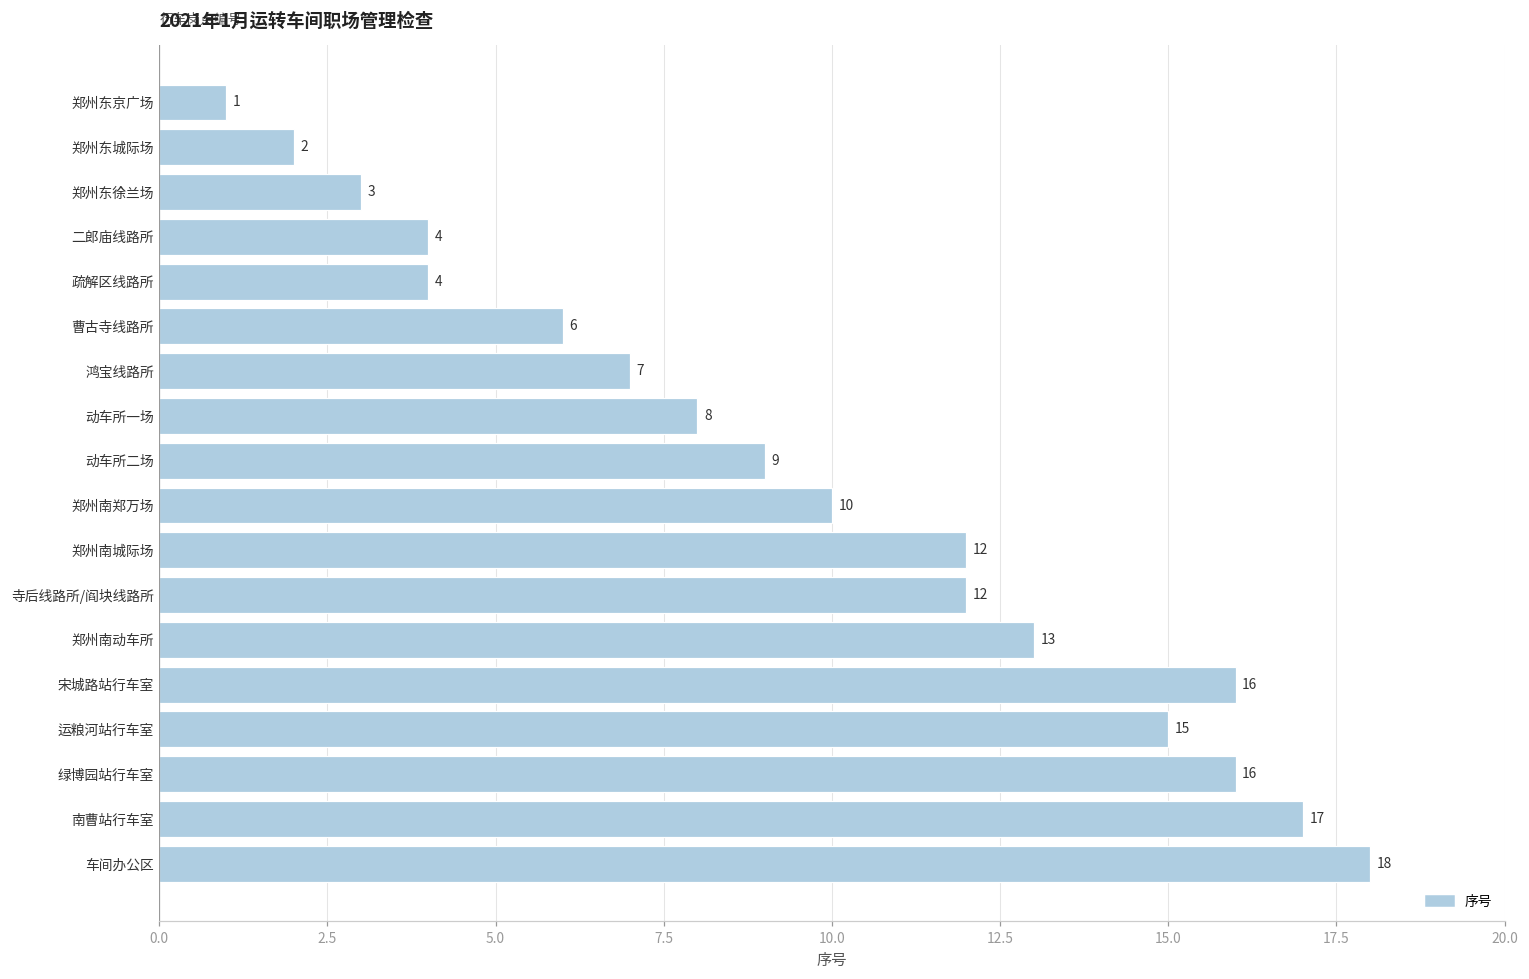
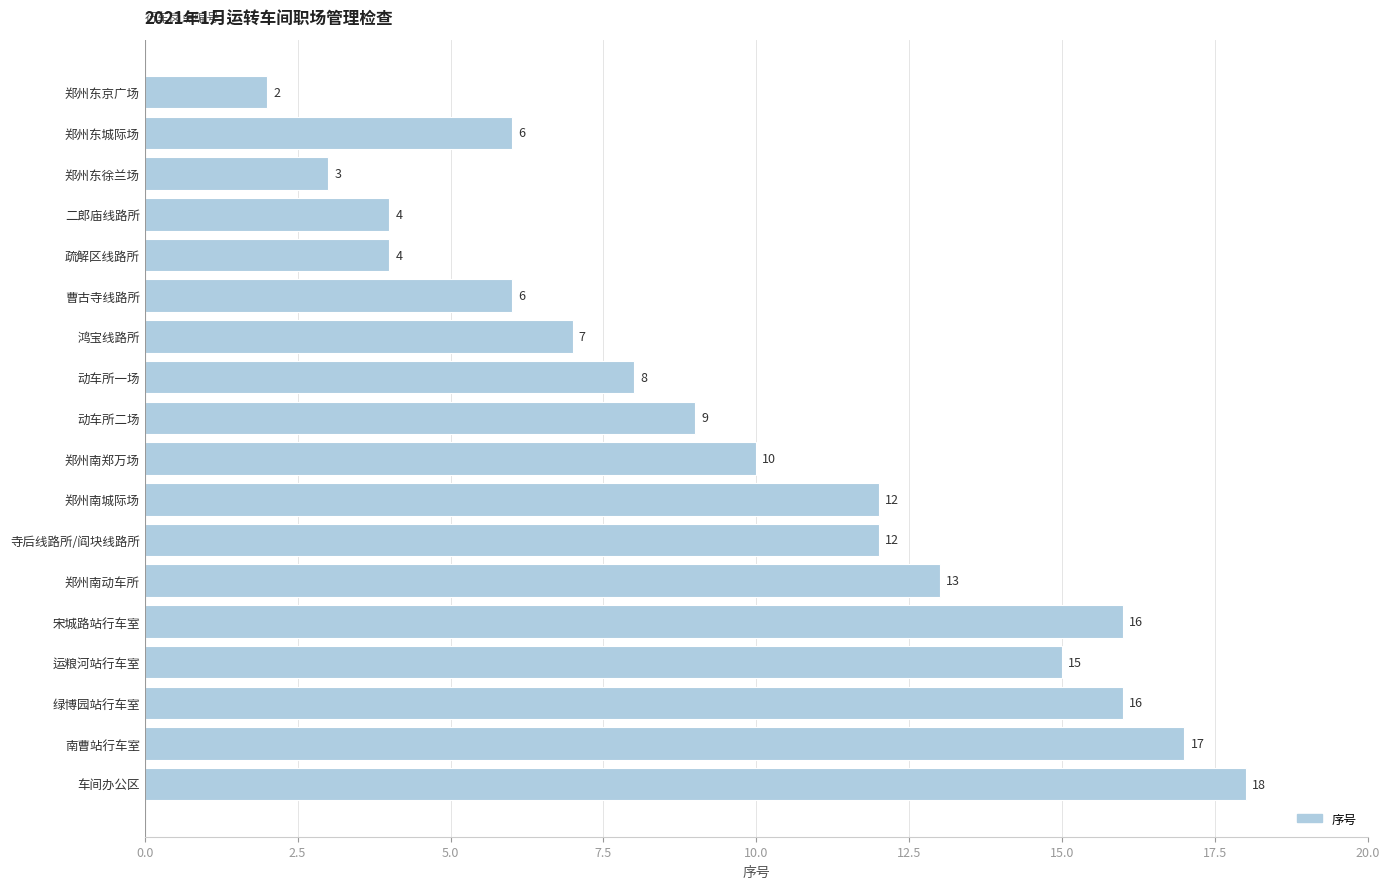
郑州东京广场: 1 -> 2
郑州东城际场: 2 -> 6
